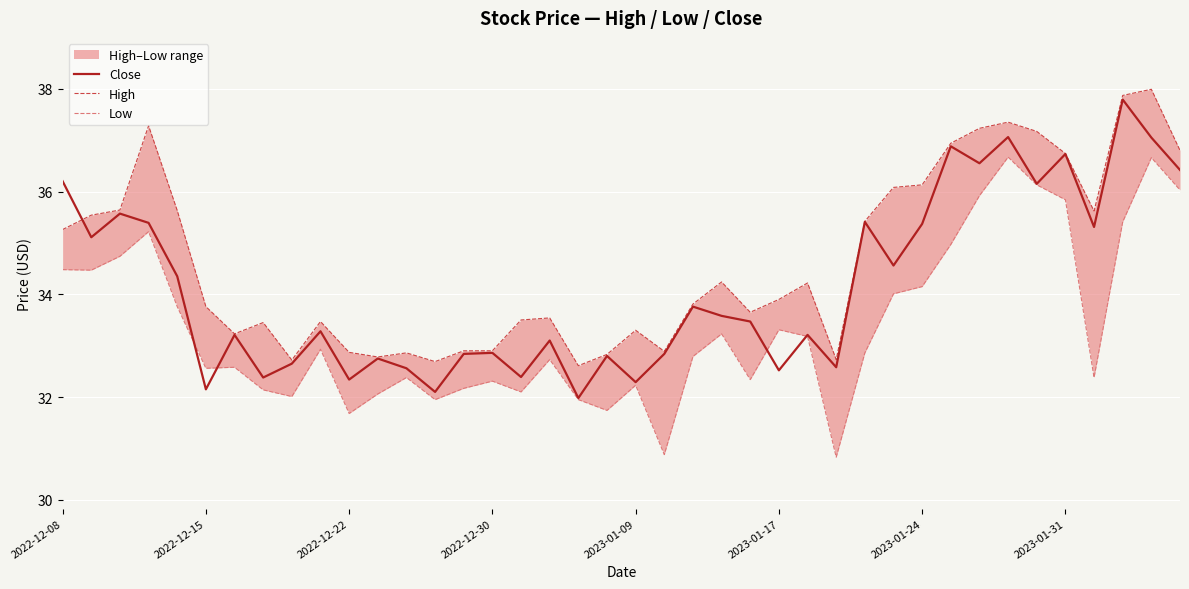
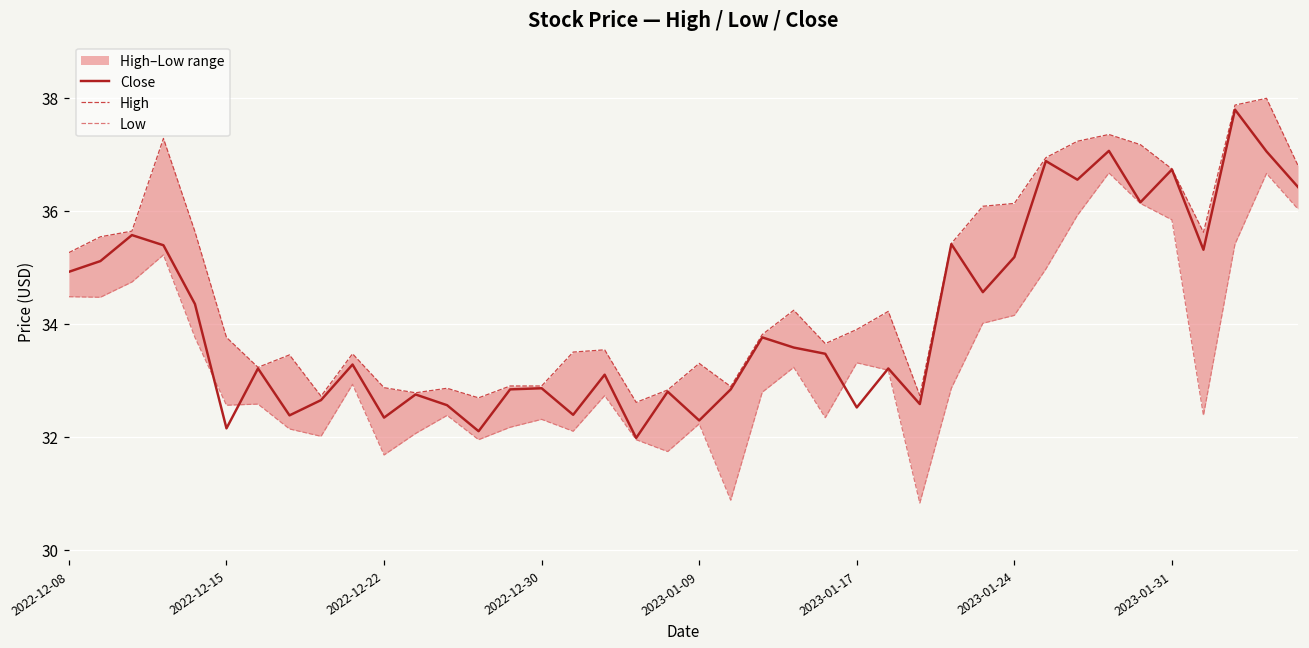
Close, 2022-12-08: 36.2 -> 34.9
Close, 2023-01-24: 35.4 -> 35.2
